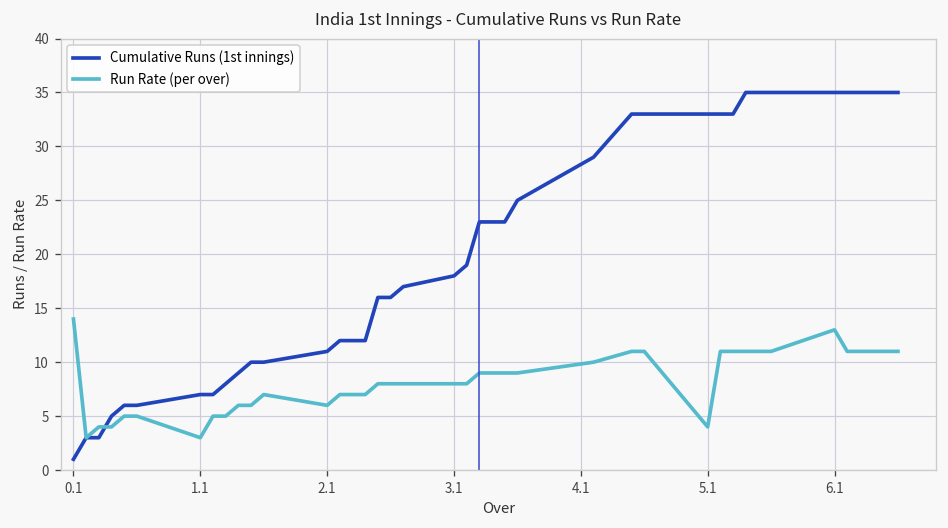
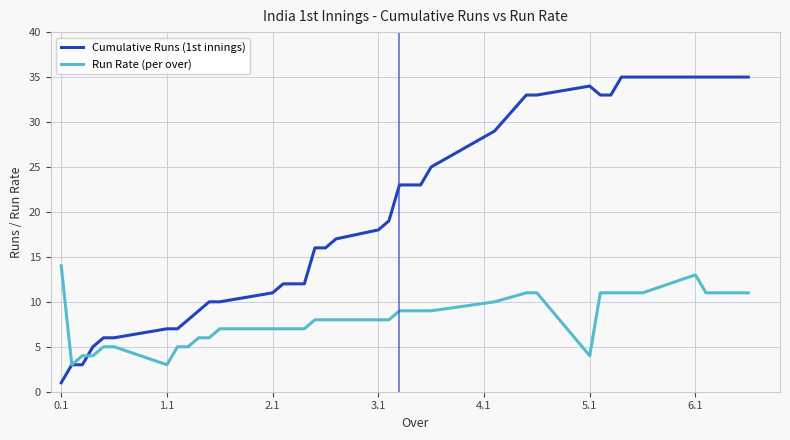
Run Rate (per over), 2.1: 6 -> 7
Cumulative Runs (1st innings), 5.1: 33 -> 34
